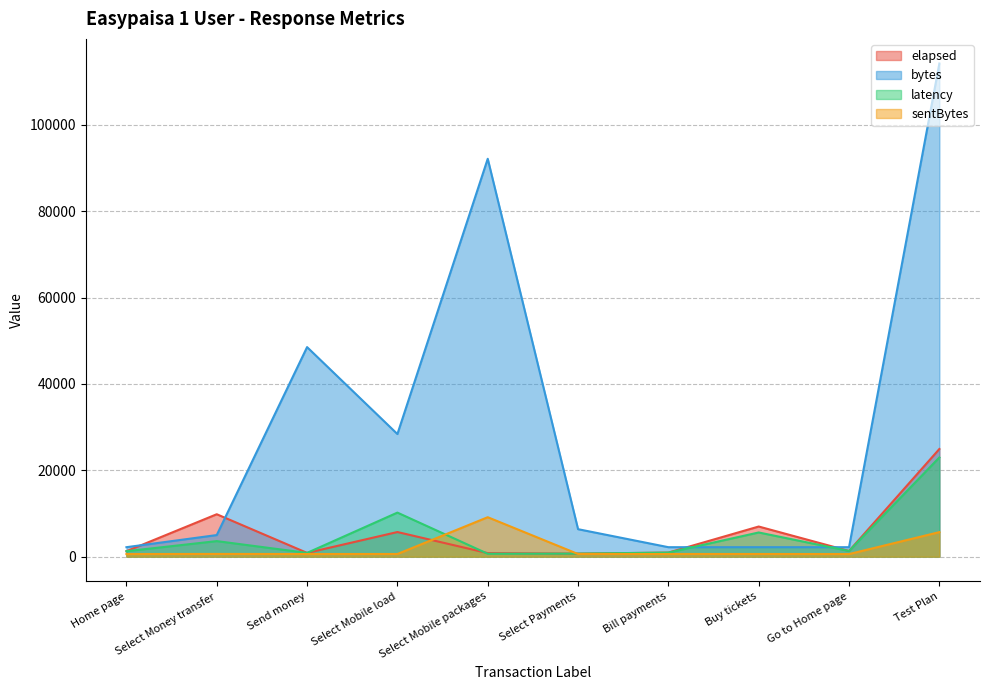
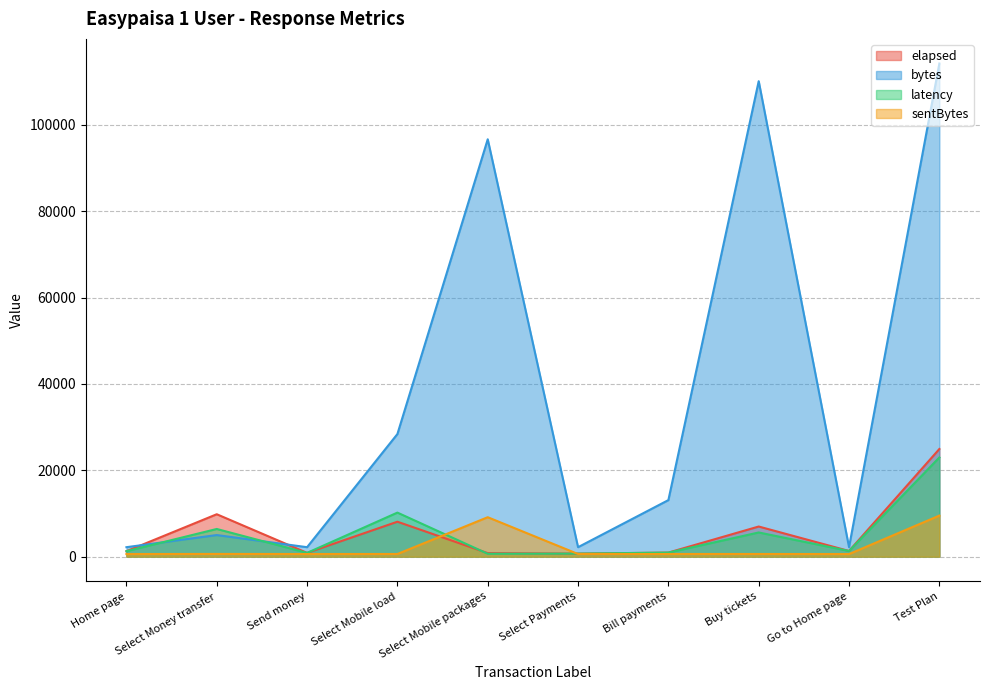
latency, Select Money transfer: 4000 -> 6000
bytes, Send money: 49000 -> 2000
elapsed, Select Mobile load: 6000 -> 8000
bytes, Select Mobile packages: 92000 -> 97000
bytes, Select Payments: 6000 -> 2000
bytes, Bill payments: 2000 -> 13000
bytes, Buy tickets: 2000 -> 110000
sentBytes, Test Plan: 6000 -> 10000
